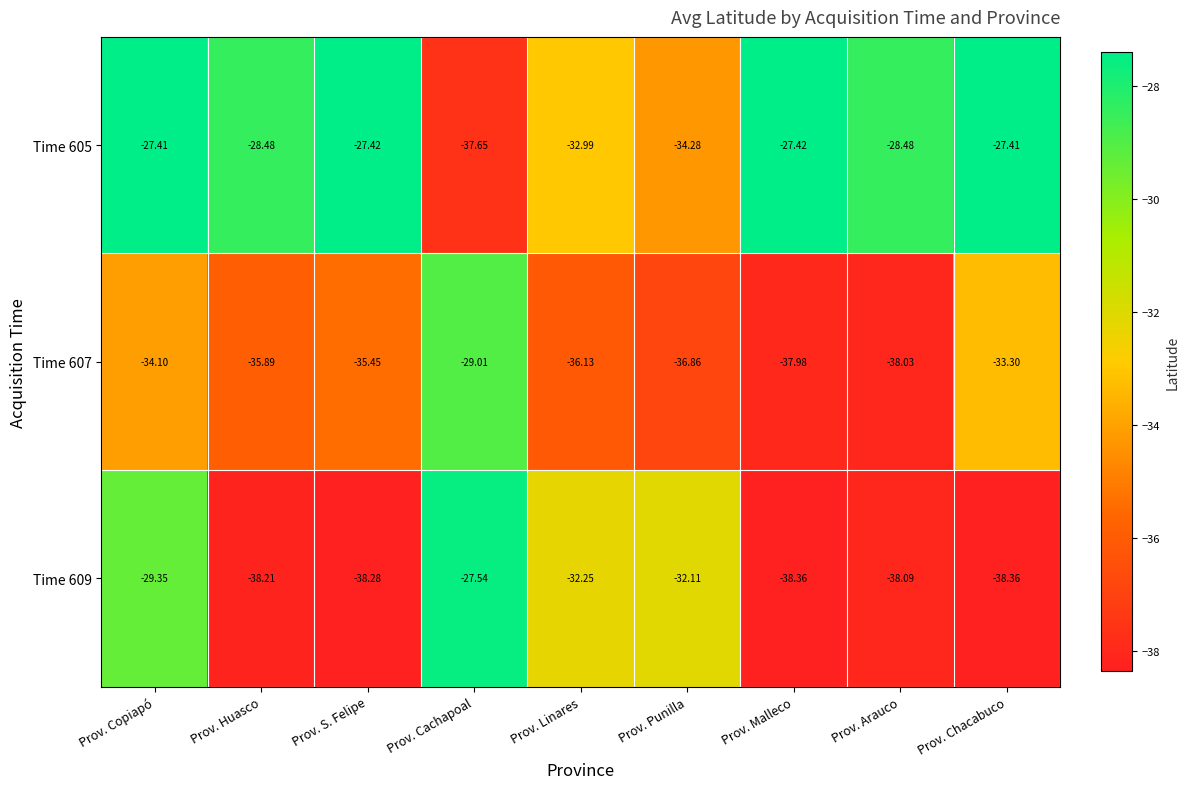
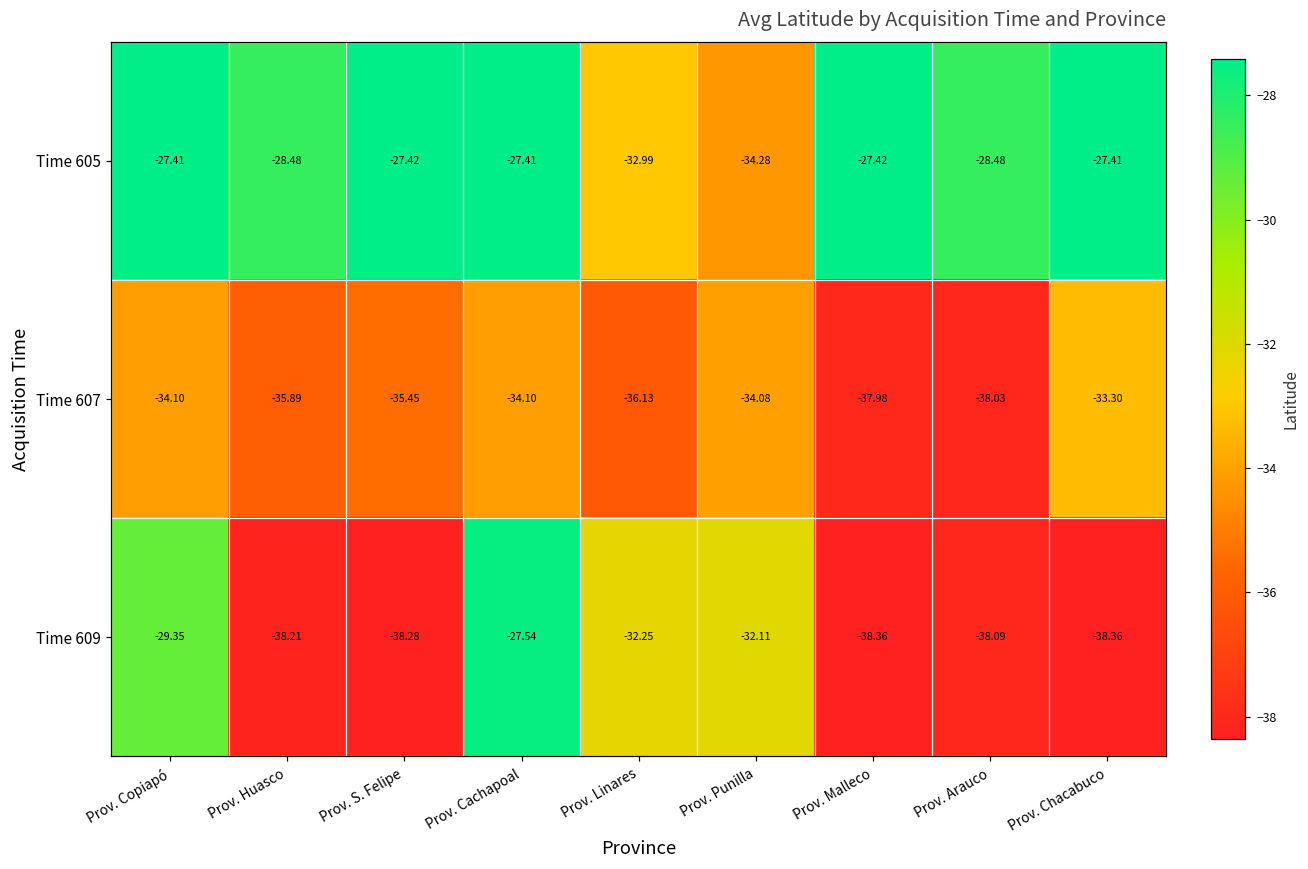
Time 605, Prov. Cachapoal: -37.65 -> -27.41
Time 607, Prov. Cachapoal: -29.01 -> -34.10
Time 607, Prov. Punilla: -36.86 -> -34.08
